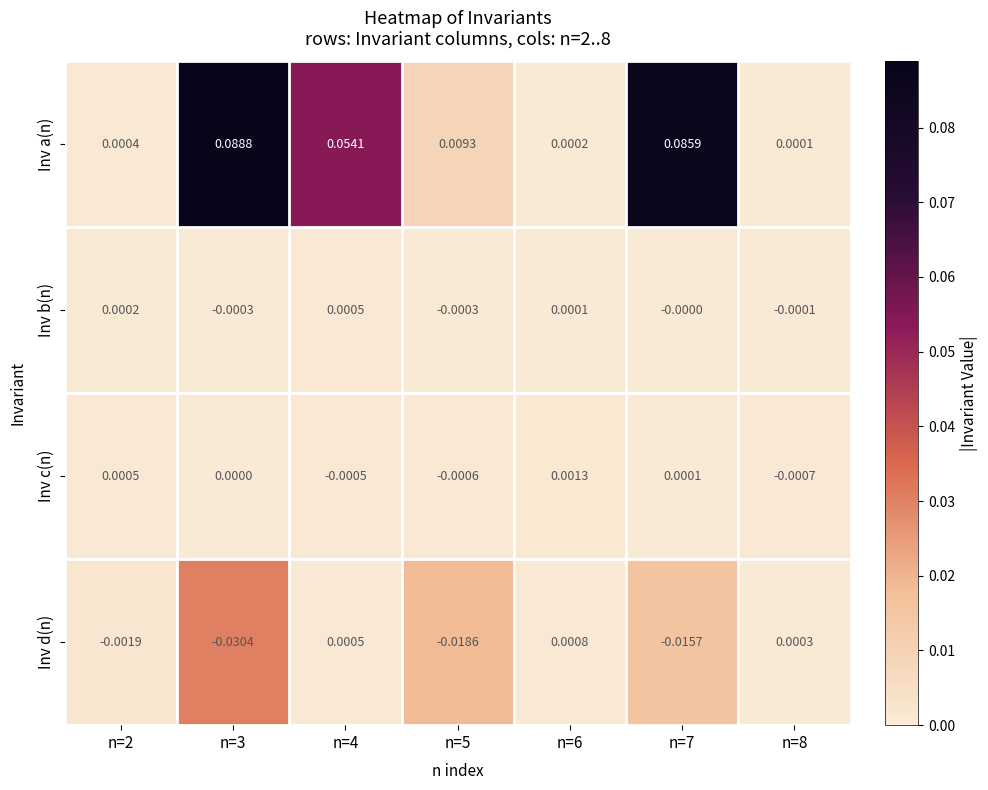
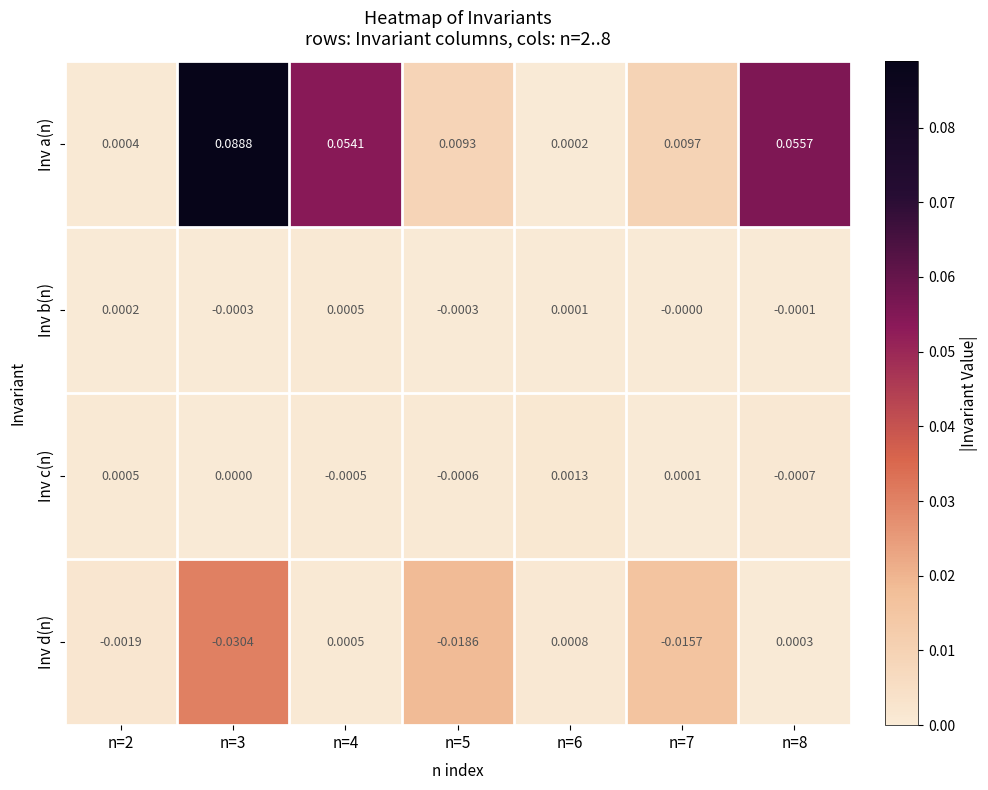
Inv a(n), n=7: 0.0859 -> 0.0097
Inv a(n), n=8: 0.0001 -> 0.0557
